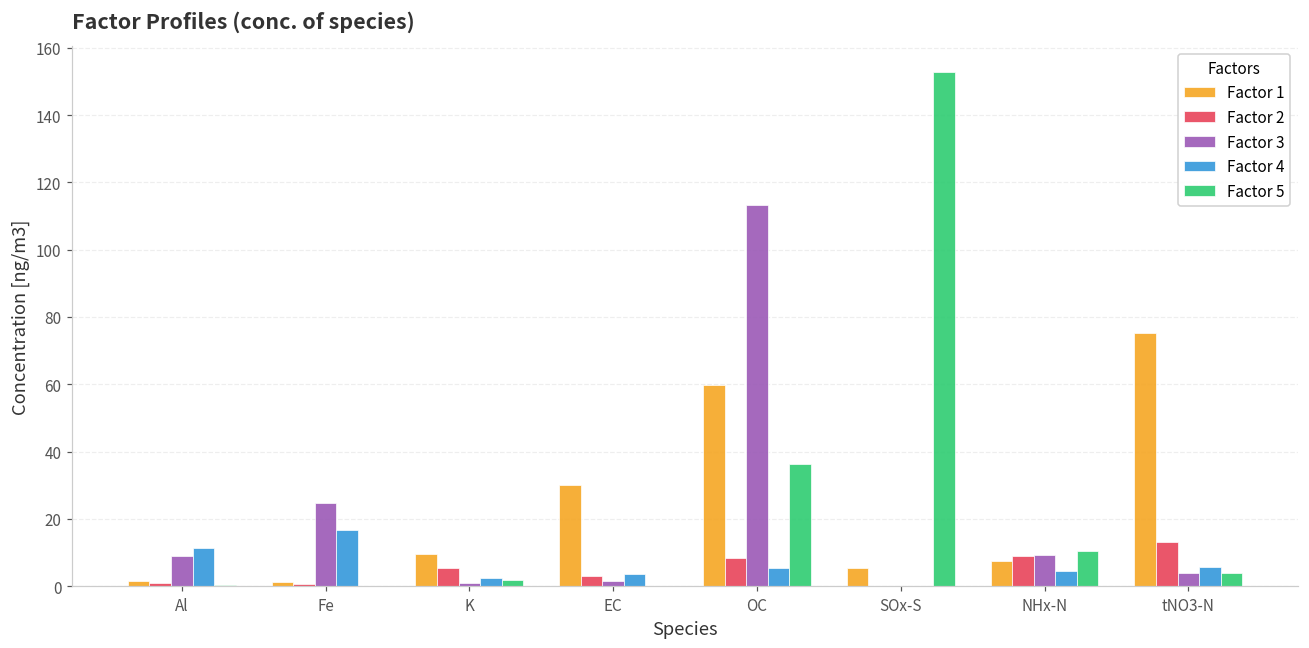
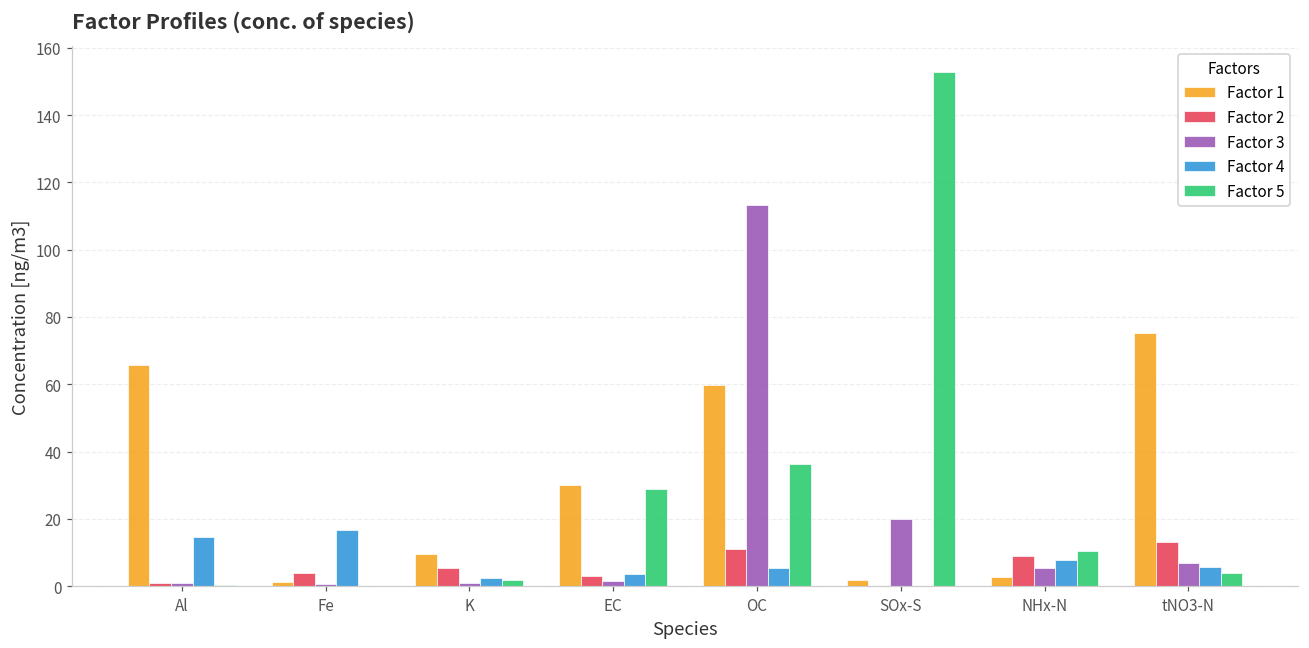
Factor 1, Al: 1 -> 66
Factor 3, Al: 9 -> 1
Factor 4, Al: 11 -> 15
Factor 2, Fe: 1 -> 4
Factor 3, Fe: 25 -> 1
Factor 5, EC: 0 -> 29
Factor 2, OC: 8 -> 11
Factor 1, SOx-S: 5 -> 2
Factor 3, SOx-S: 0 -> 20
Factor 1, NHx-N: 7 -> 3
Factor 3, NHx-N: 9 -> 5
Factor 4, NHx-N: 4 -> 8
Factor 3, tNO3-N: 4 -> 7
